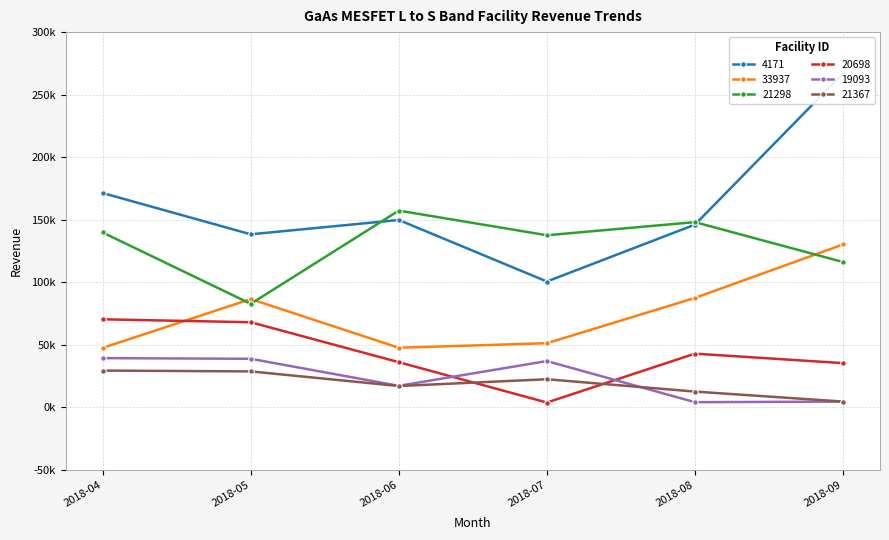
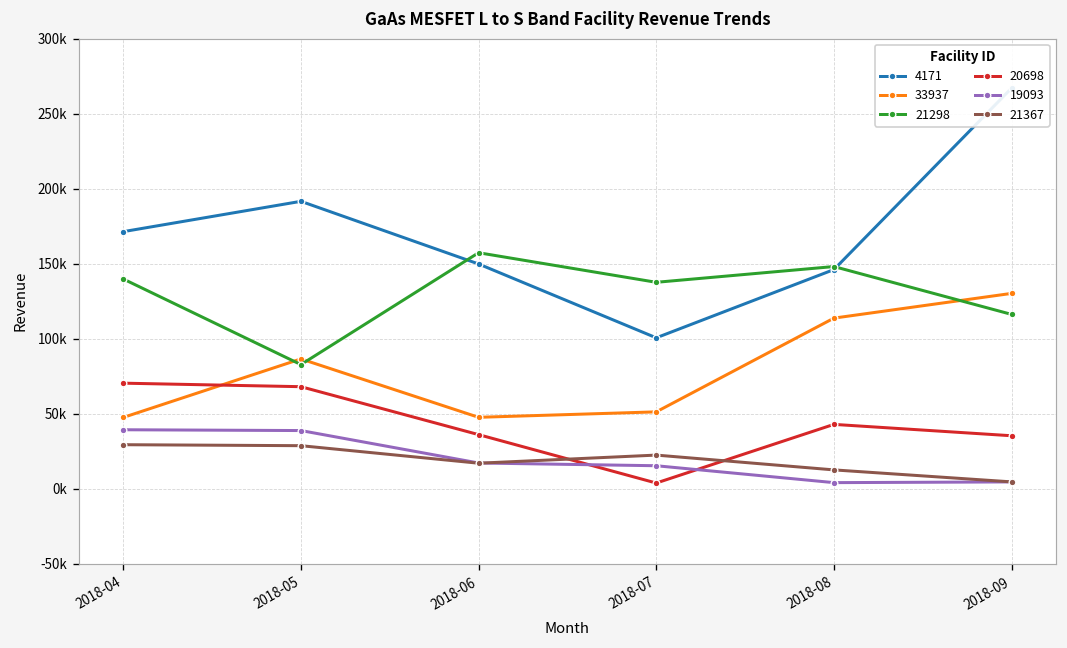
4171, 2018-05: 138000 -> 192000
19093, 2018-07: 37000 -> 15000
33937, 2018-08: 87000 -> 114000
